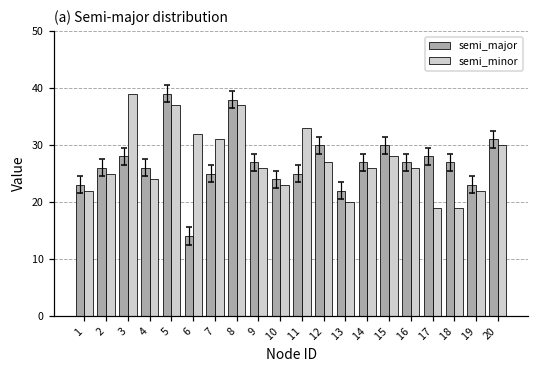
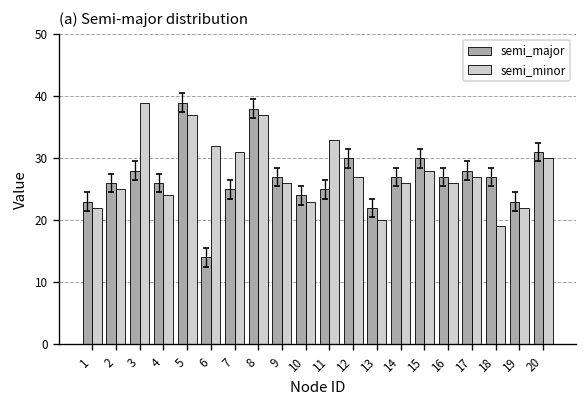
semi_minor, 17: 19 -> 27
